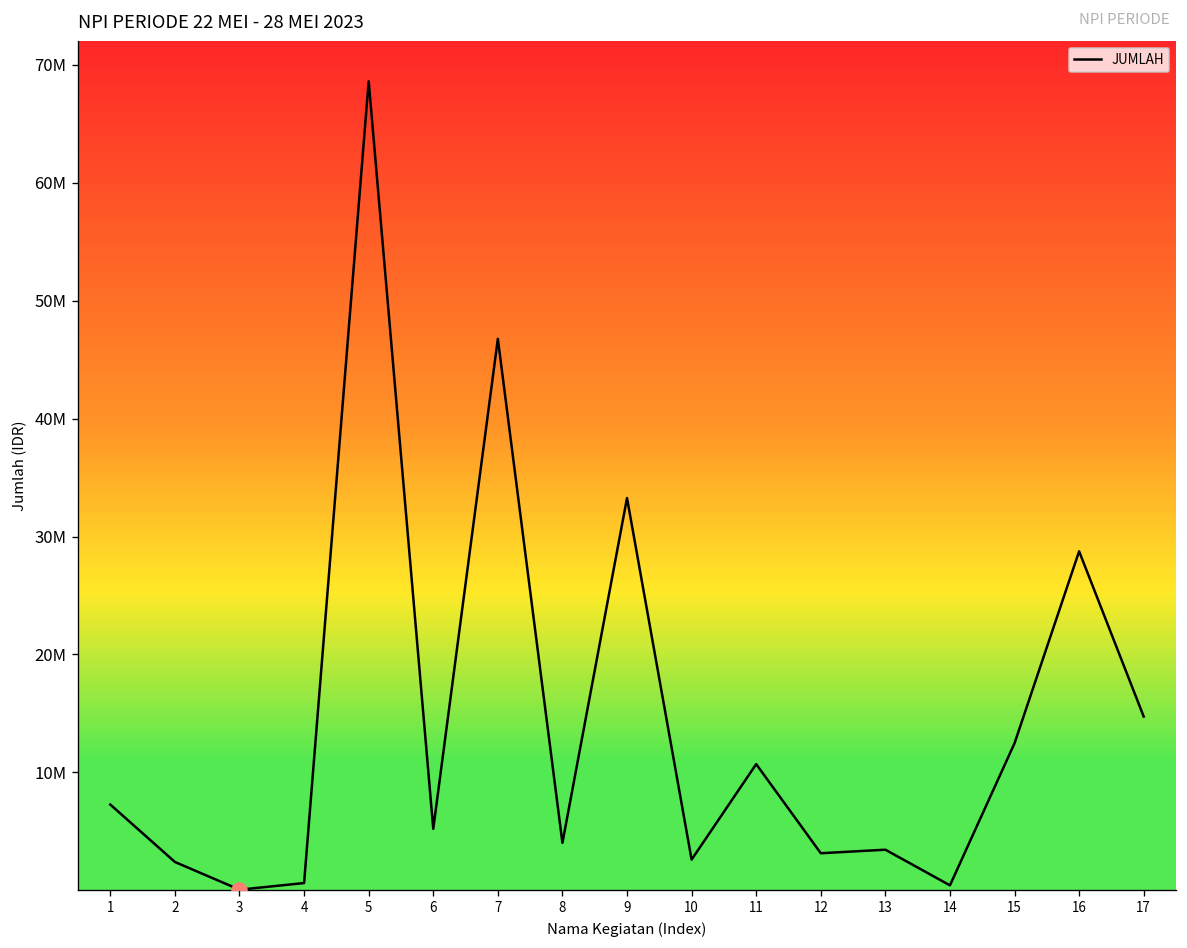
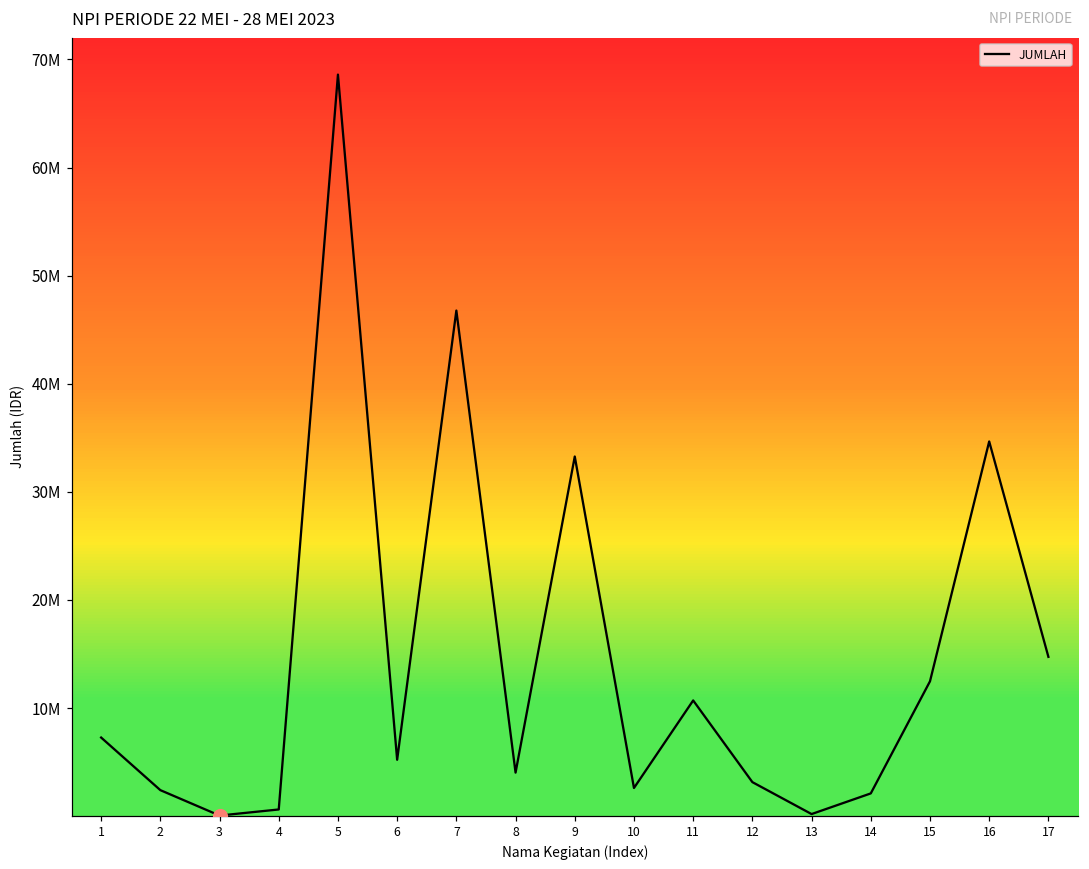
JUMLAH, 13: 3000000 -> 0
JUMLAH, 14: 0 -> 2000000
JUMLAH, 16: 29000000 -> 35000000
